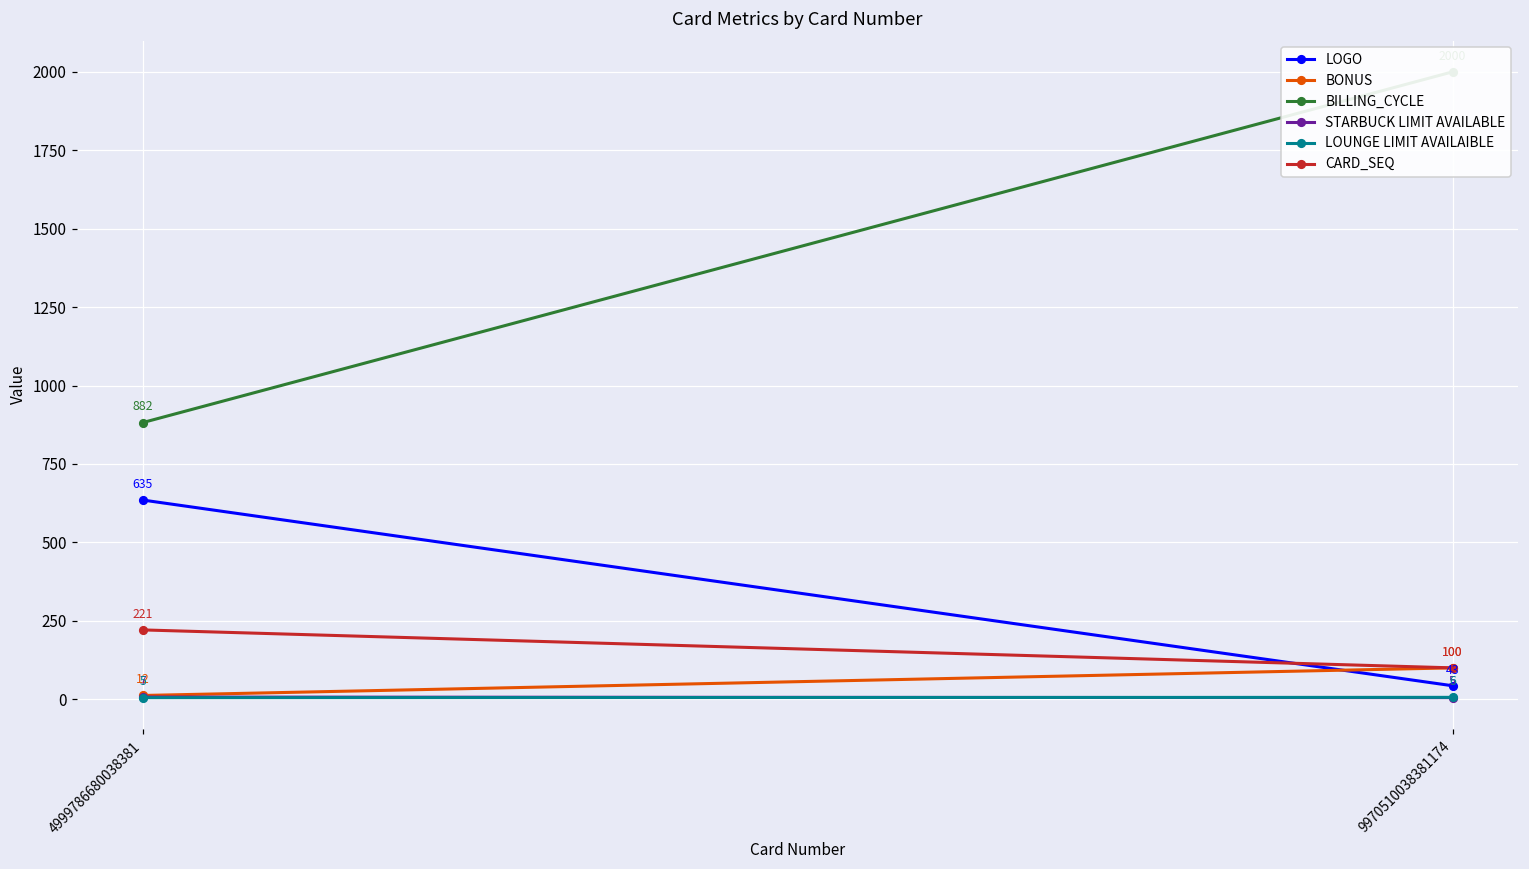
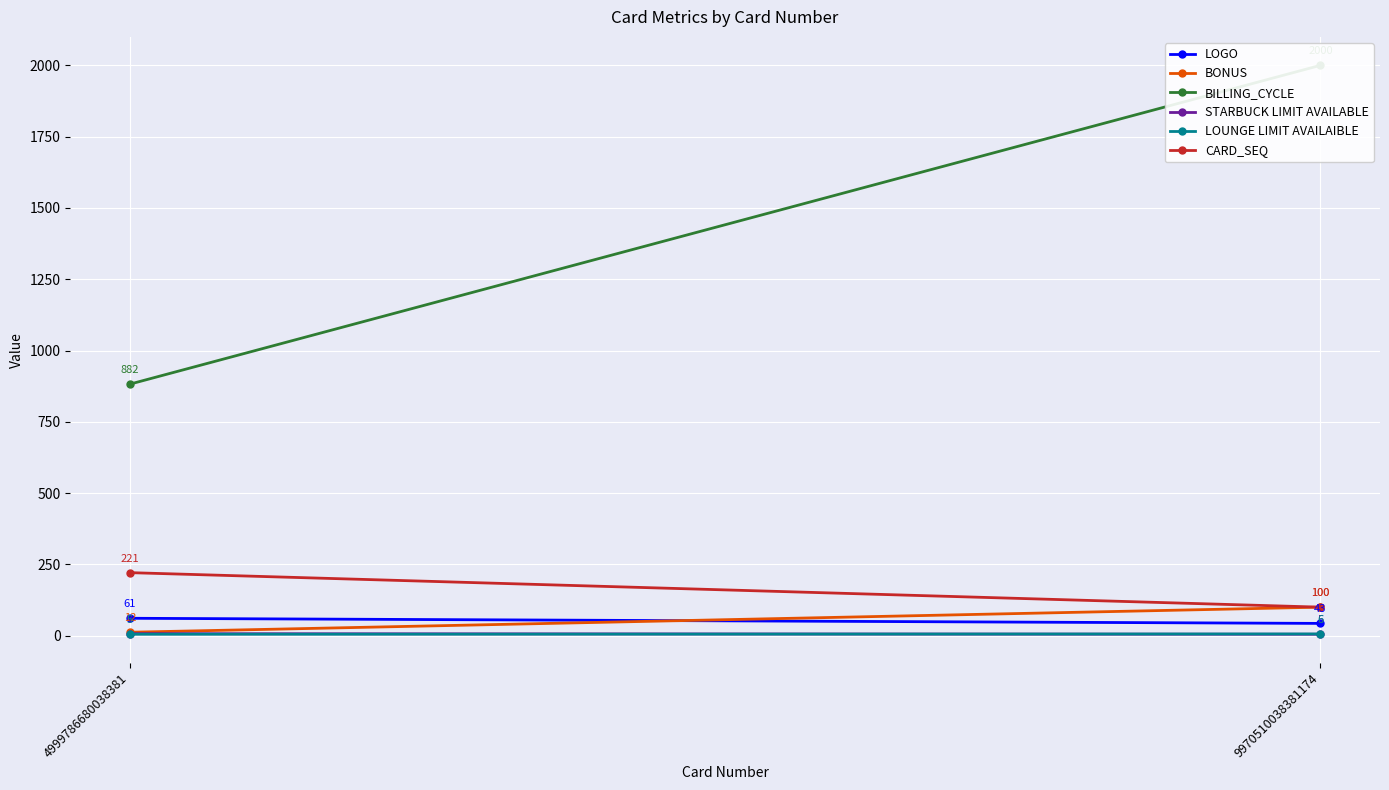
LOGO, 4999786680038381: 635 -> 61
